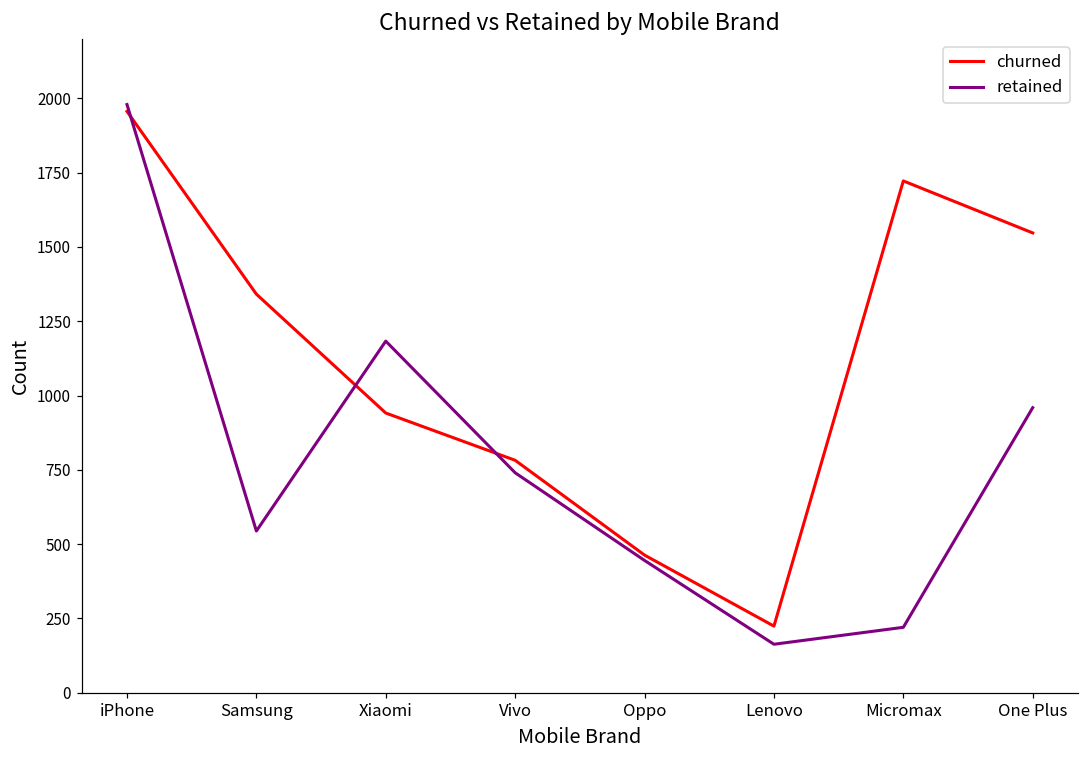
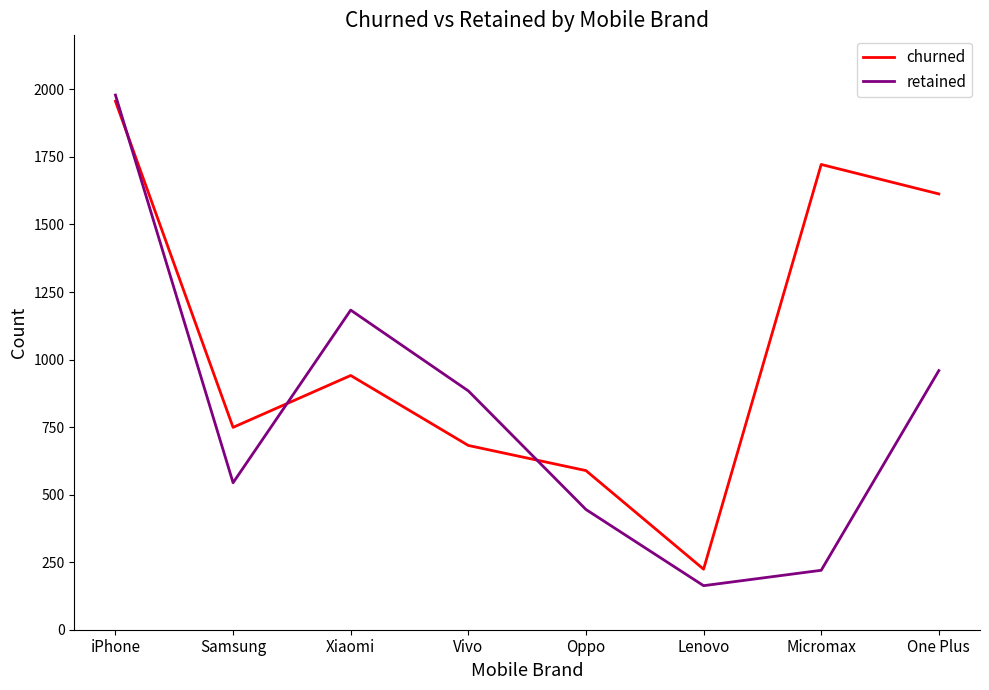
churned, Samsung: 1340 -> 750
churned, Vivo: 780 -> 680
retained, Vivo: 740 -> 880
churned, Oppo: 460 -> 590
churned, One Plus: 1550 -> 1610
